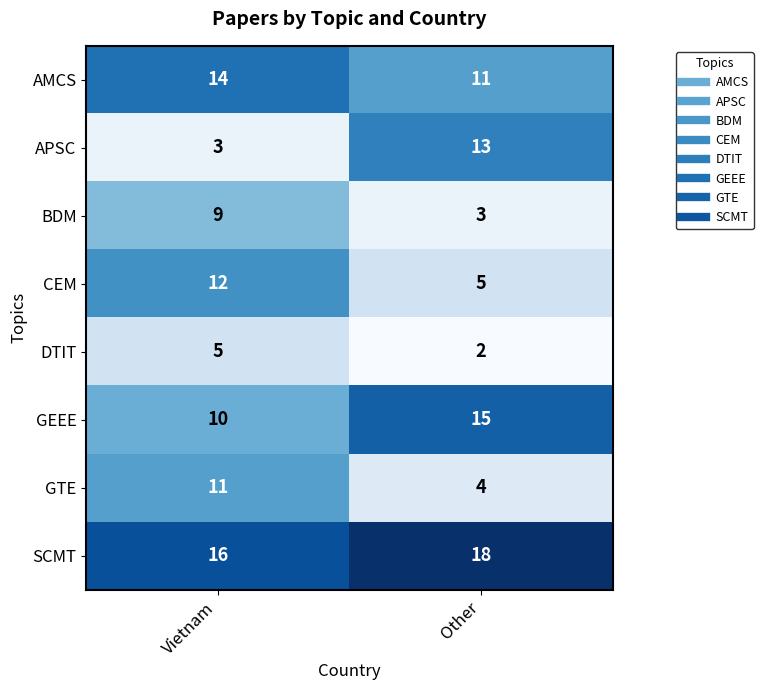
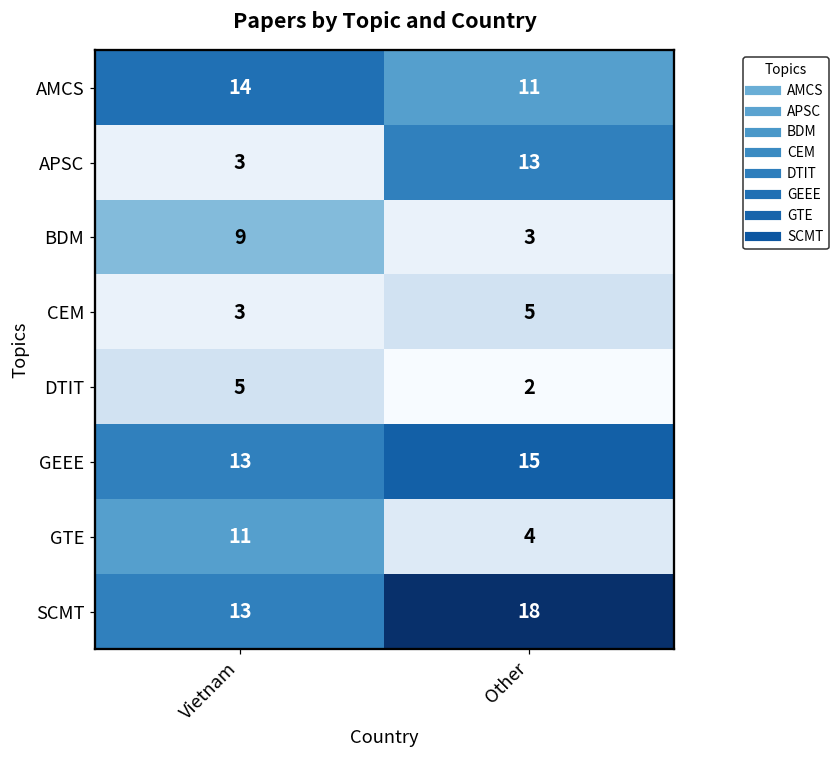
CEM, Vietnam: 12 -> 3
GEEE, Vietnam: 10 -> 13
SCMT, Vietnam: 16 -> 13
